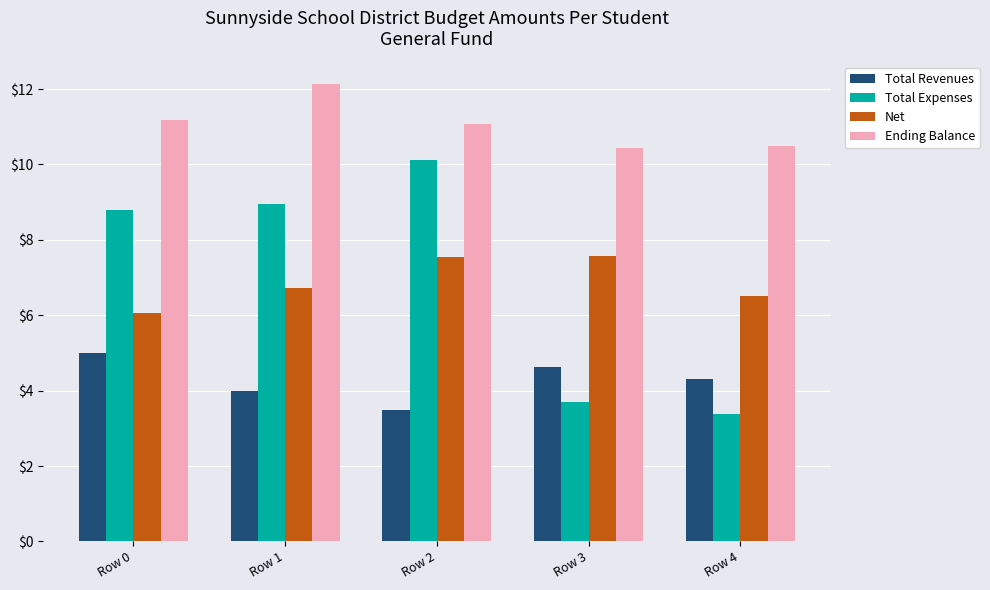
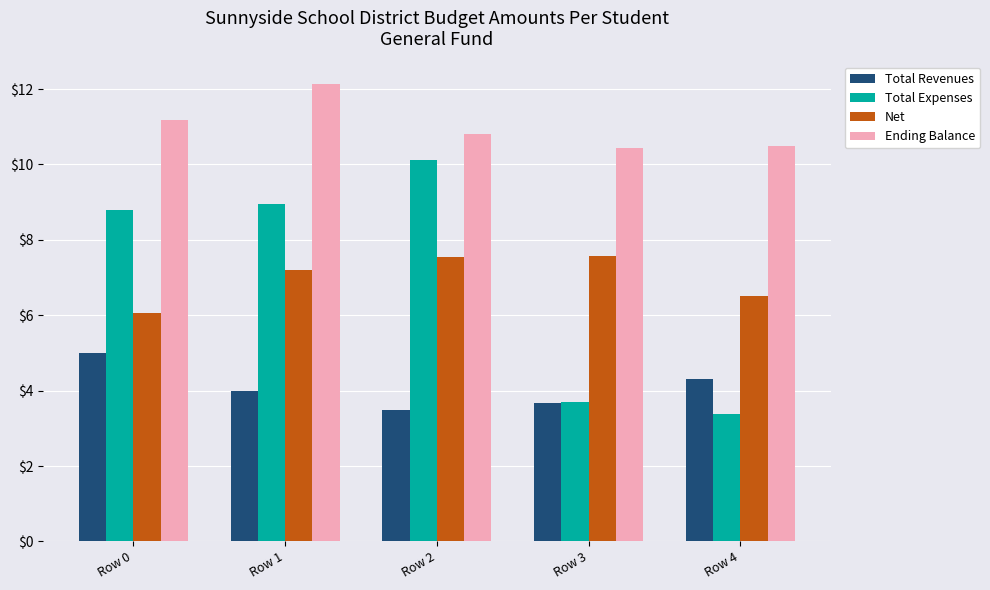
Net, Row 1: $6.7 -> $7.2
Ending Balance, Row 2: $11.1 -> $10.8
Total Revenues, Row 3: $4.6 -> $3.7
